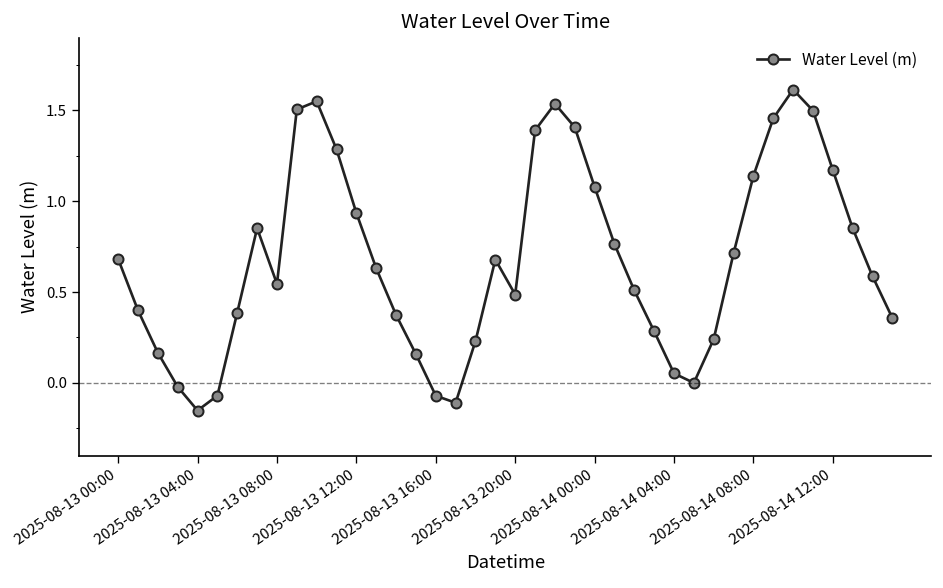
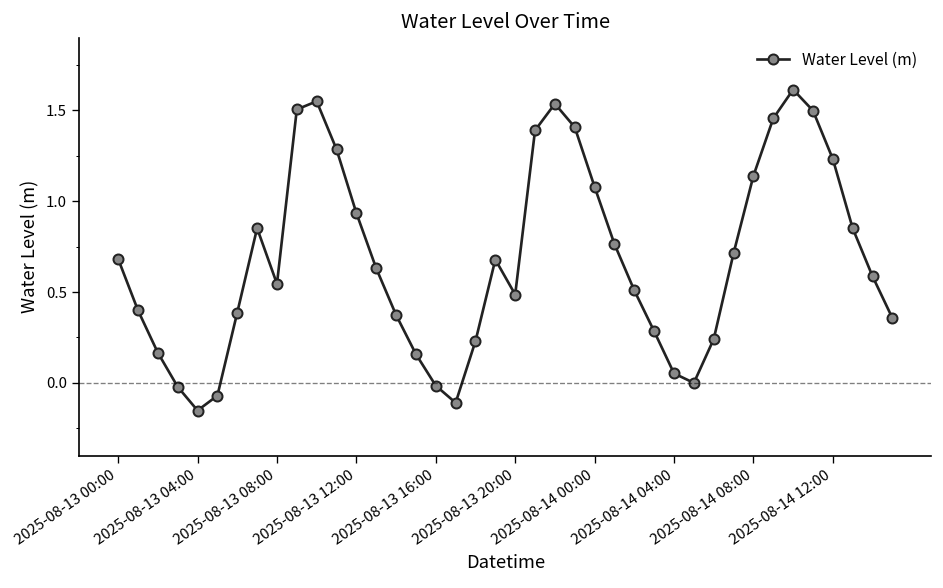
2025-08-13 16:00: -0.07 -> -0.02
2025-08-14 12:00: 1.17 -> 1.23
